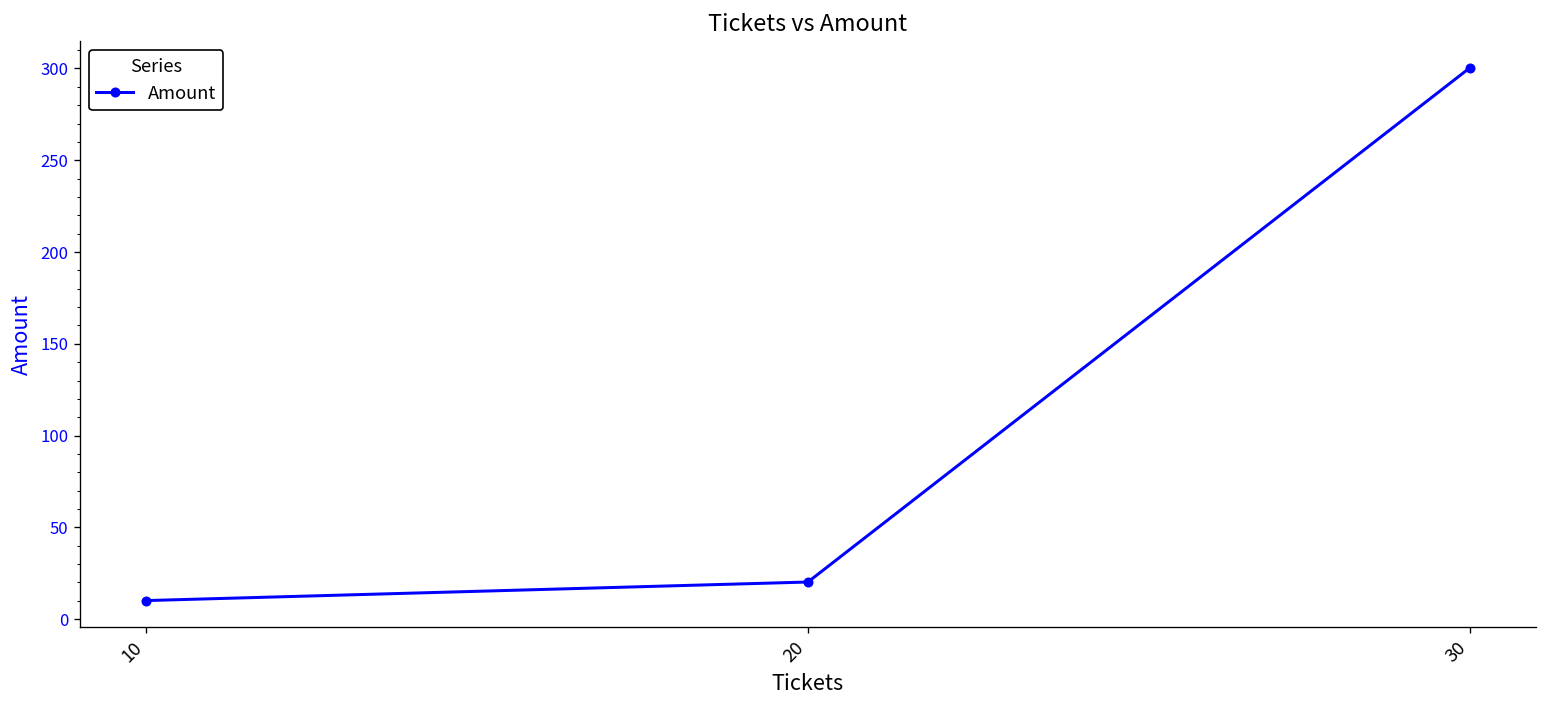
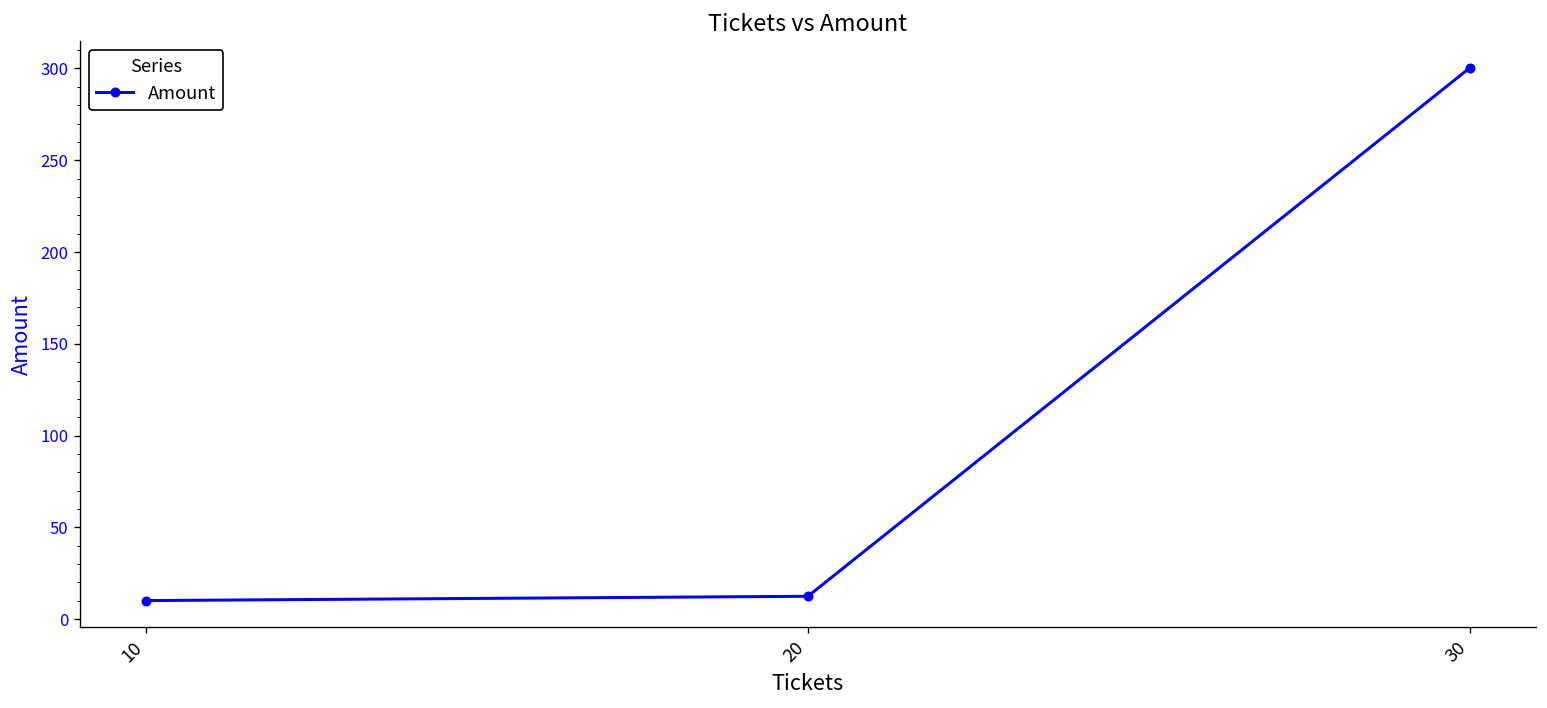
20: 20 -> 12
